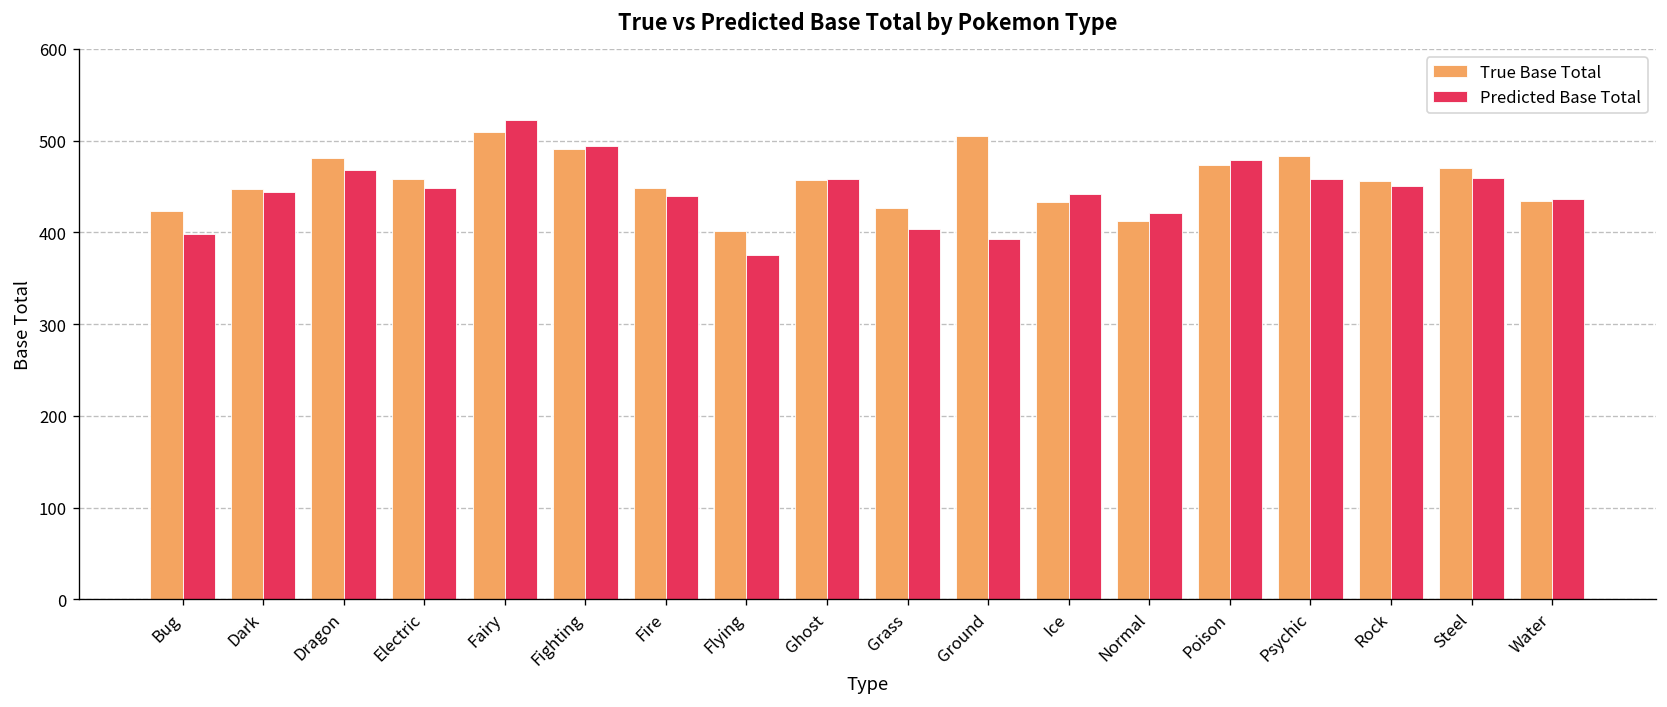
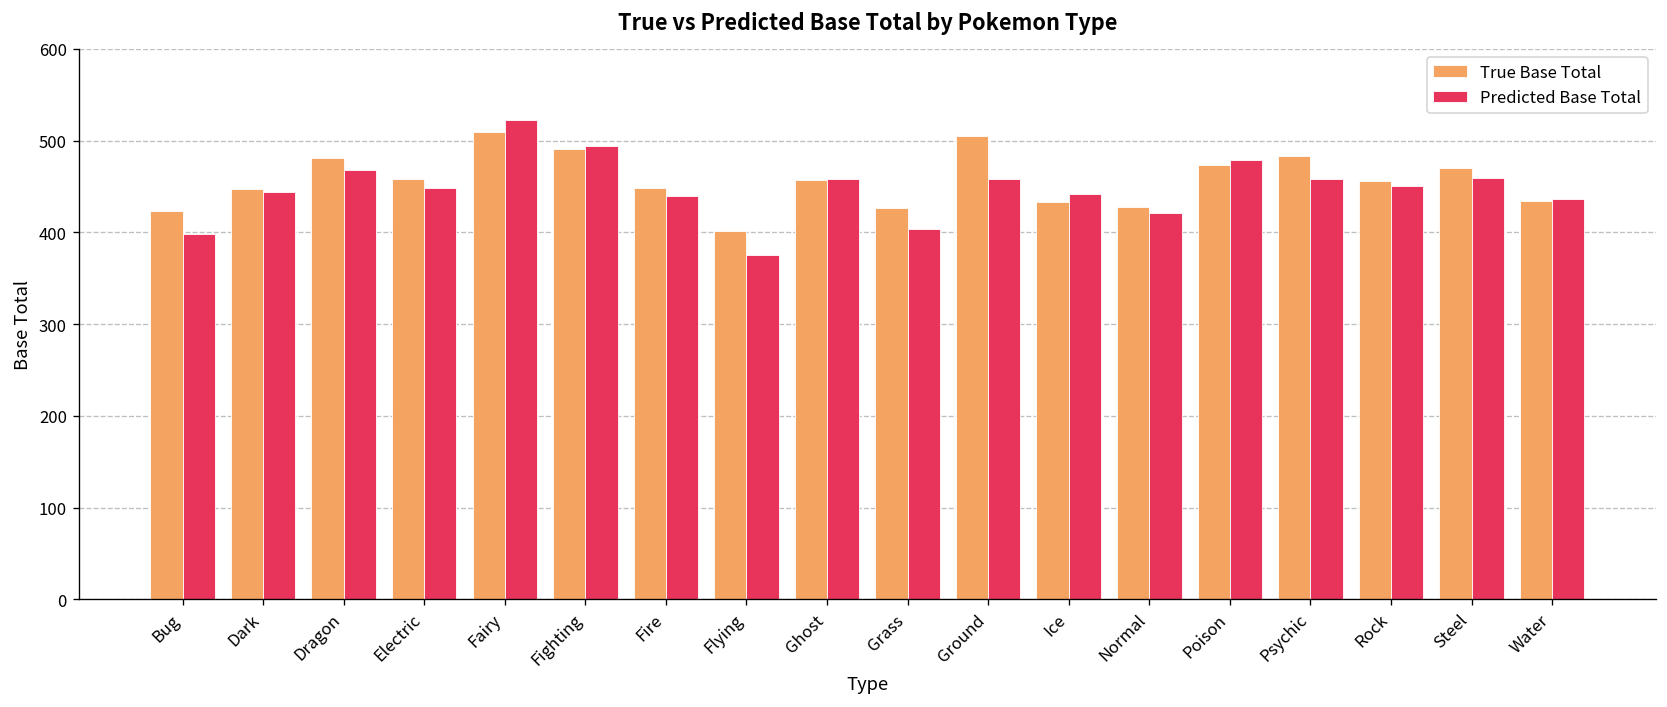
Predicted Base Total, Ground: 390 -> 460
True Base Total, Normal: 410 -> 430
